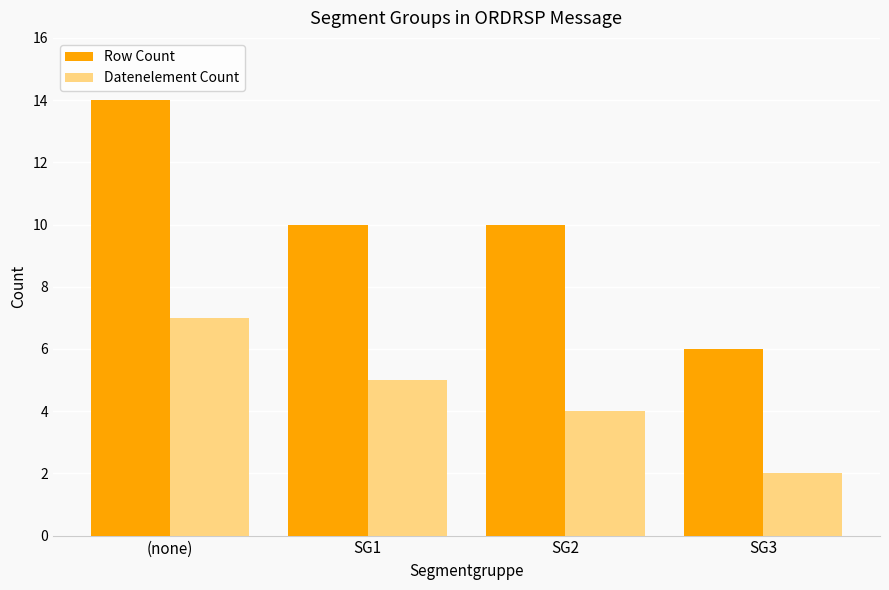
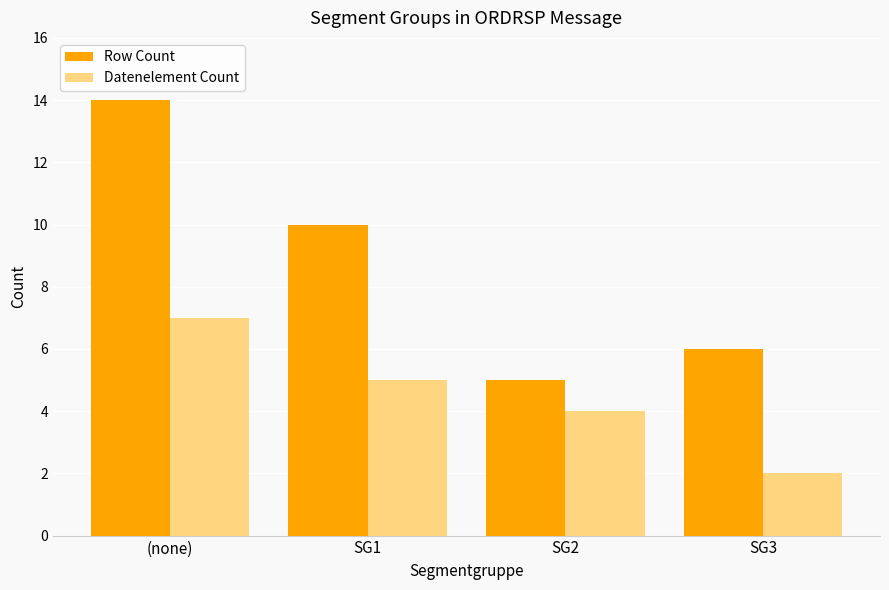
Row Count, SG2: 10 -> 5
